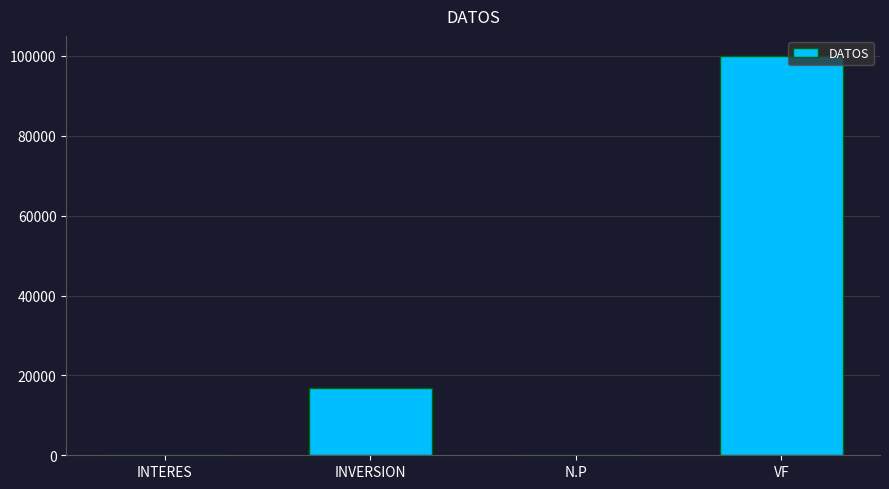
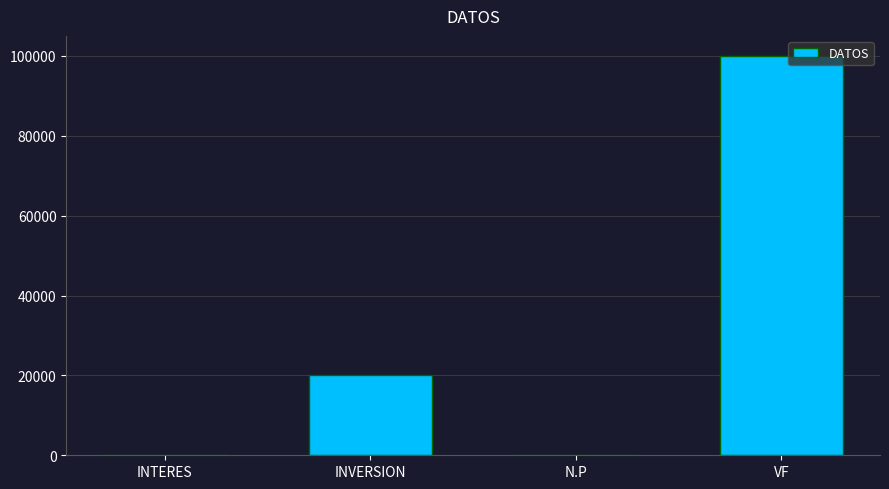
INVERSION: 17000 -> 20000
